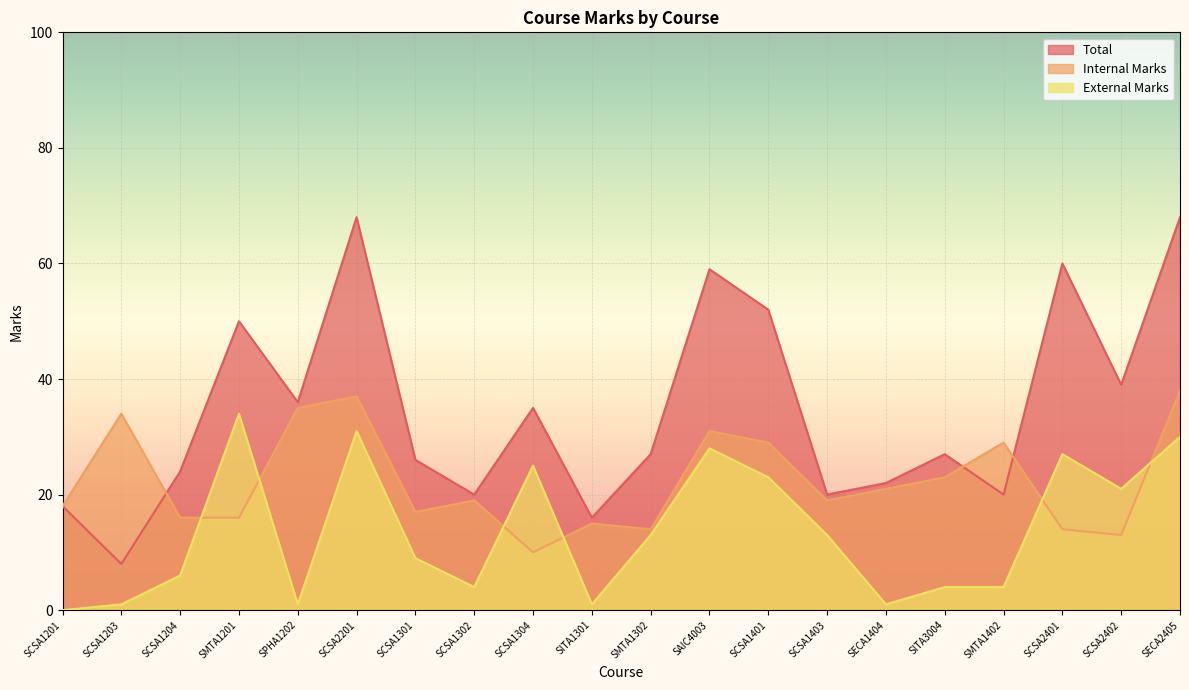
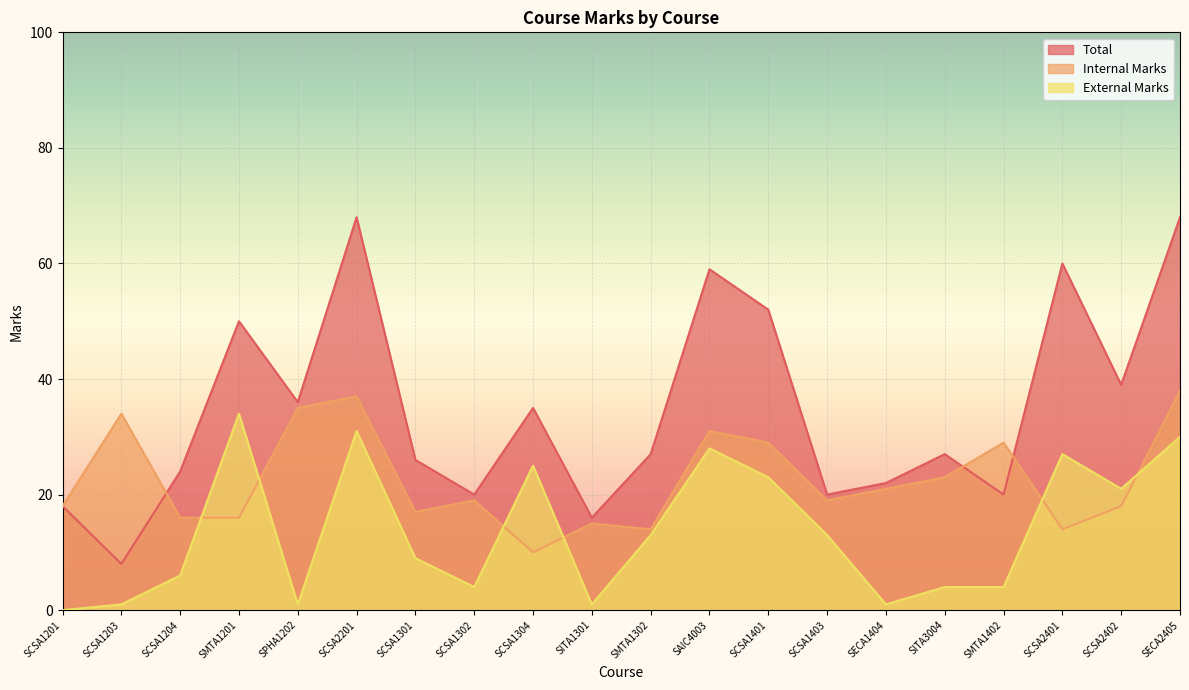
Internal Marks, SCSA2402: 13 -> 18
